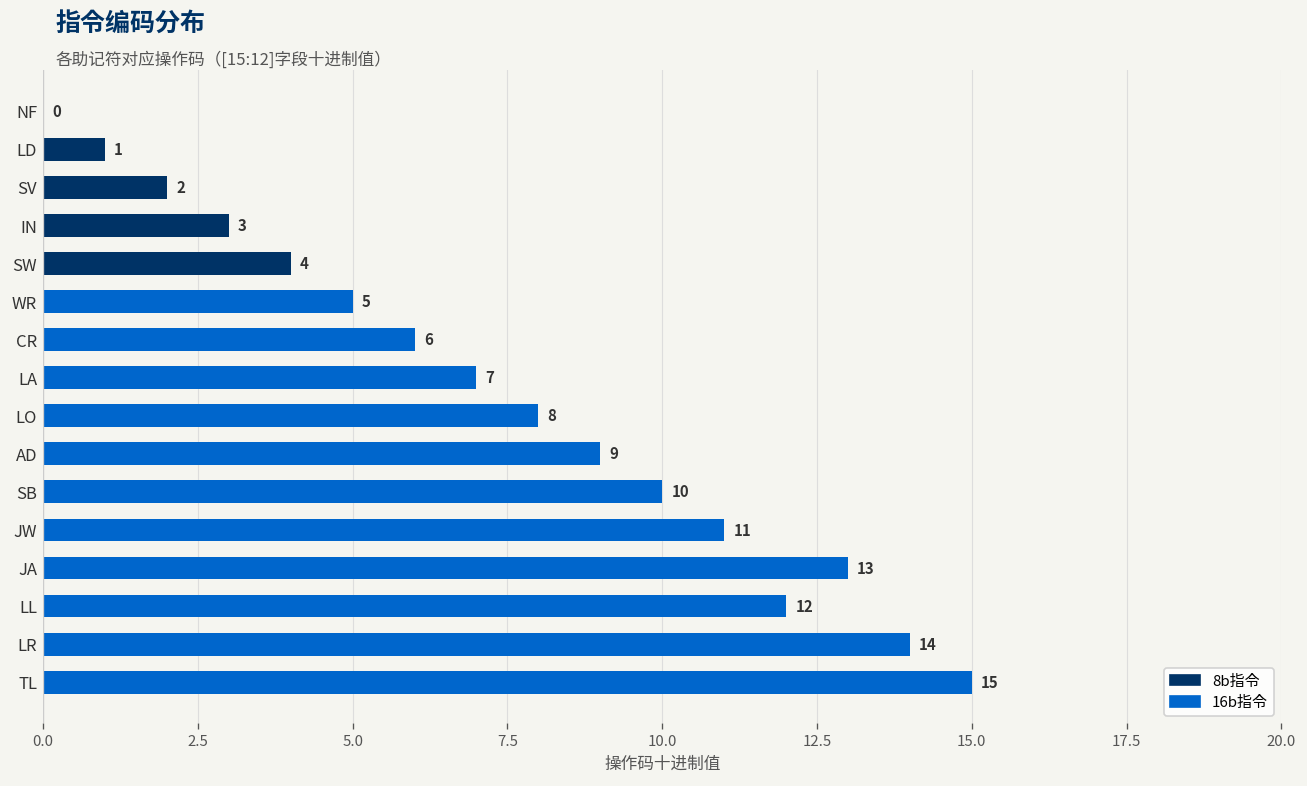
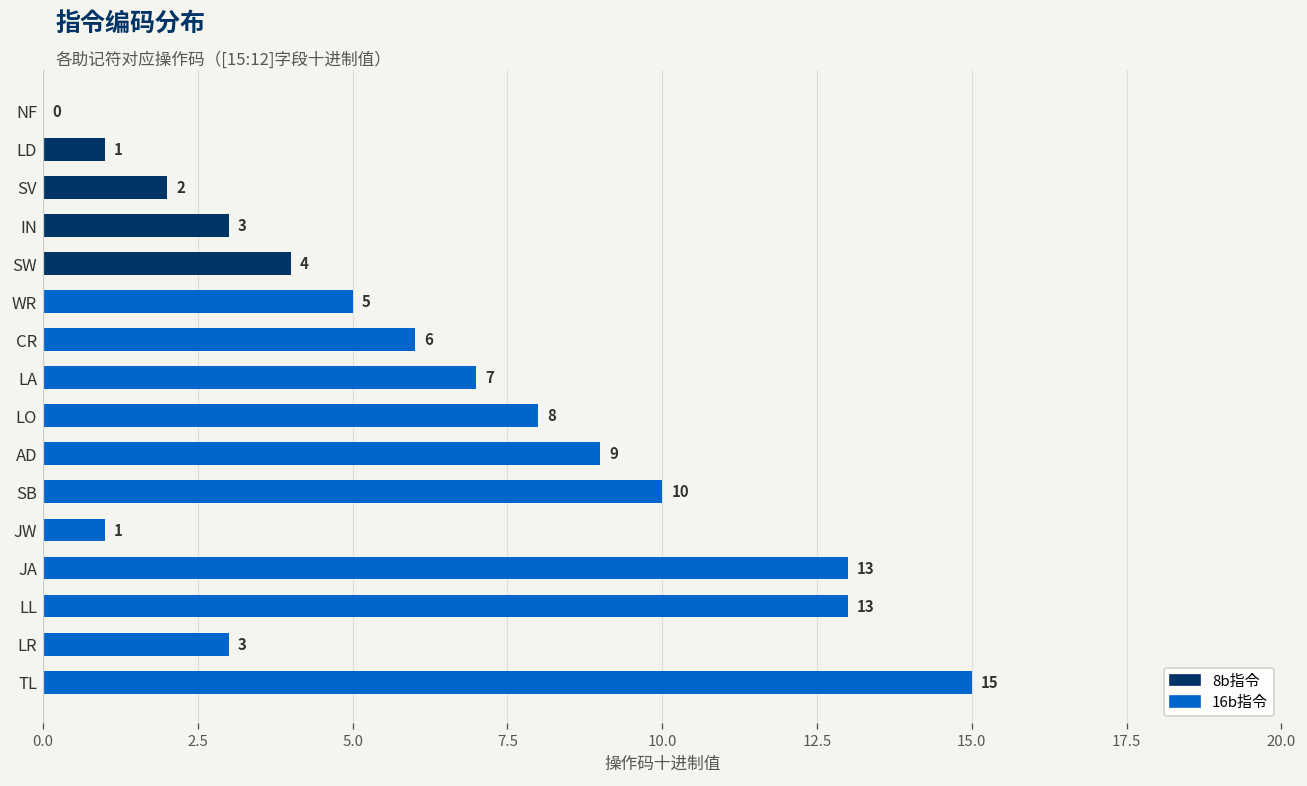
JW: 11 -> 1
LL: 12 -> 13
LR: 14 -> 3
